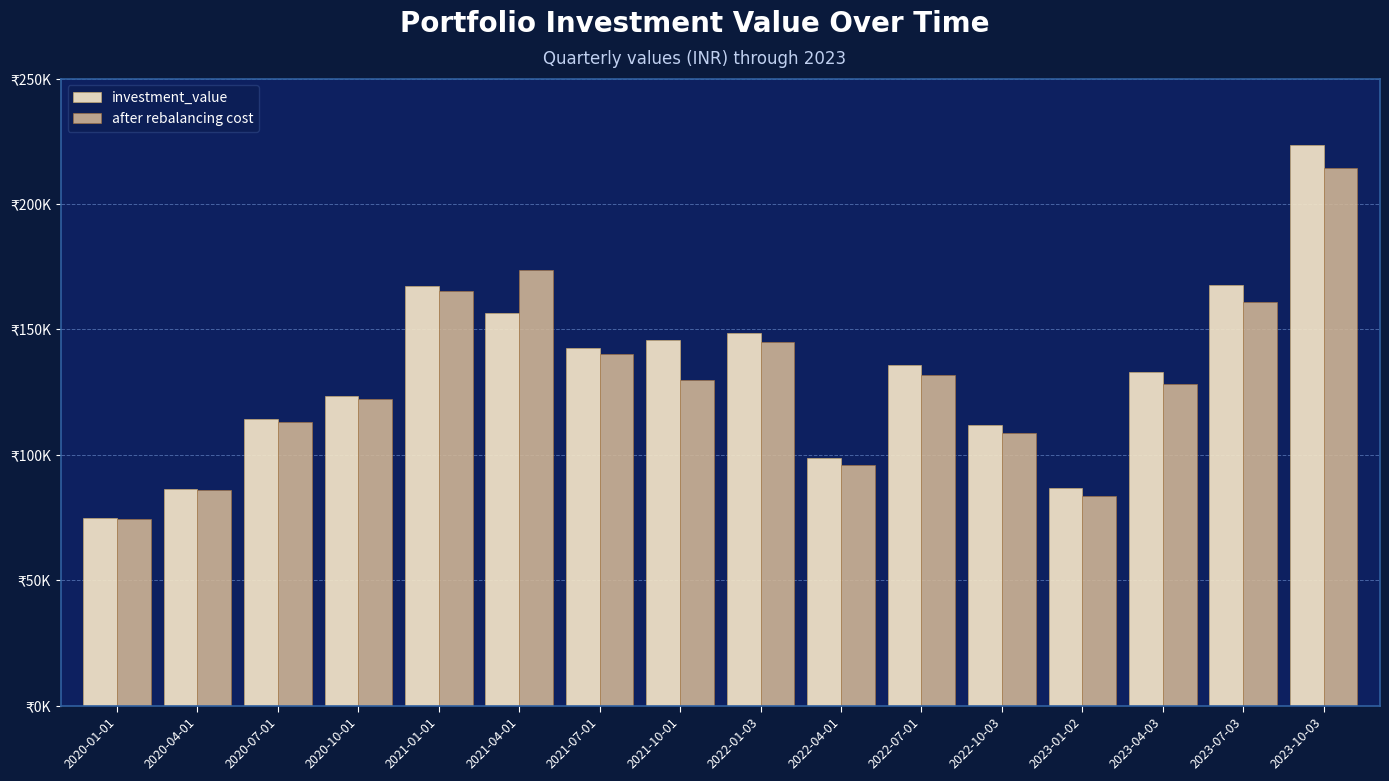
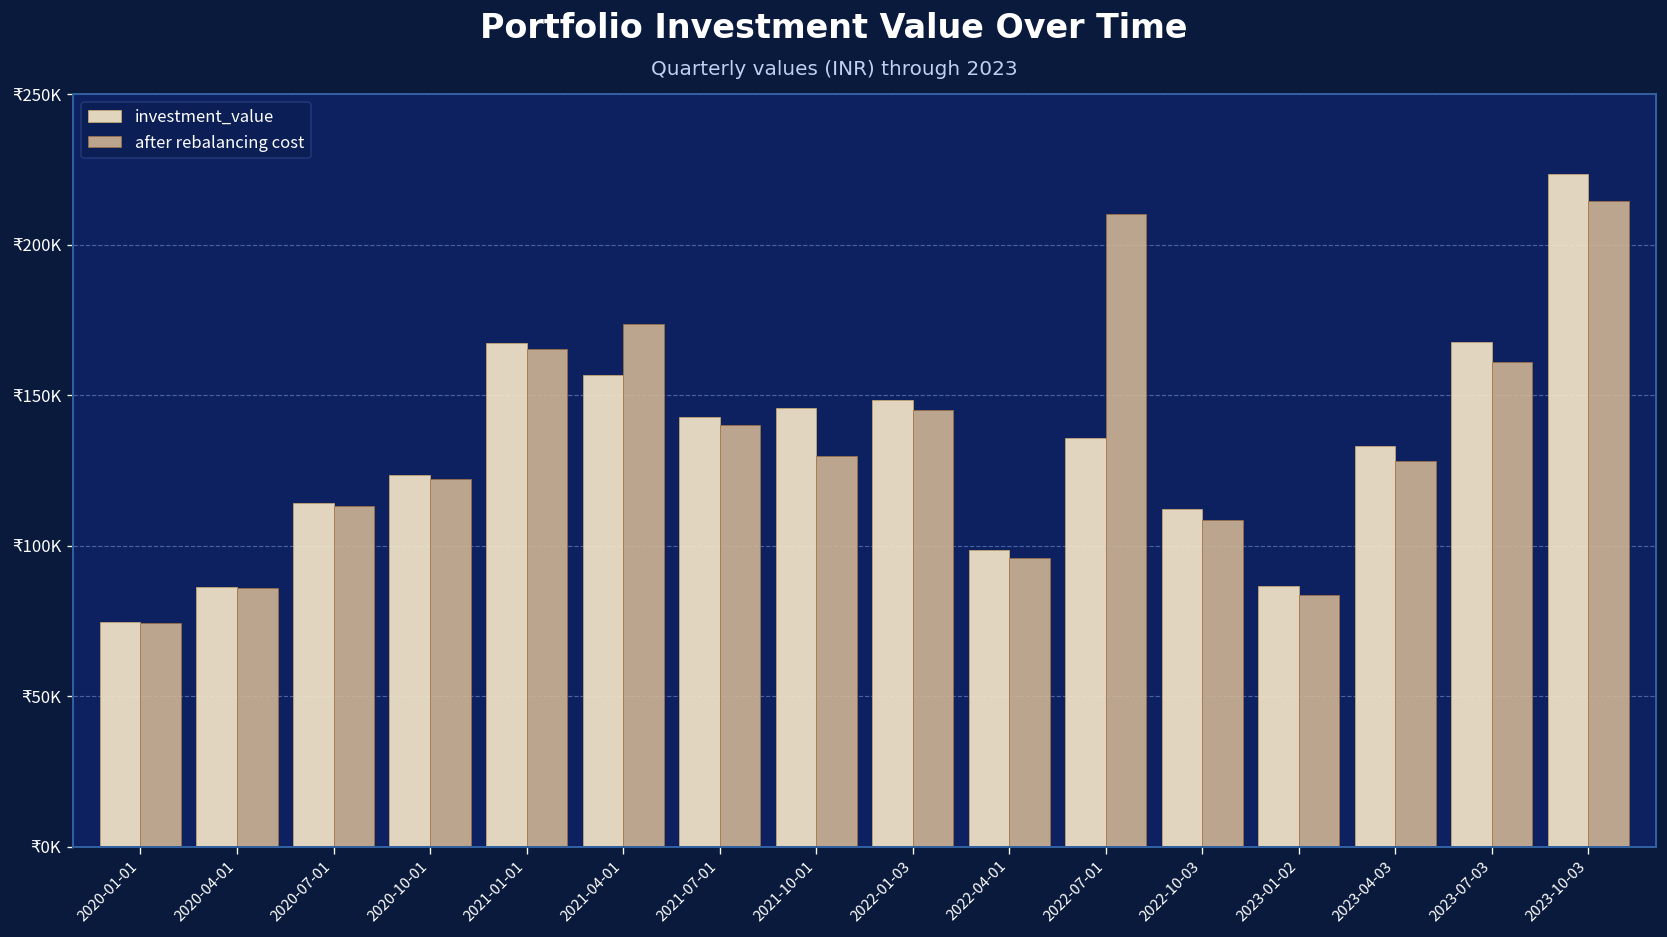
after rebalancing cost, 2022-07-01: ₹132000 -> ₹210000
